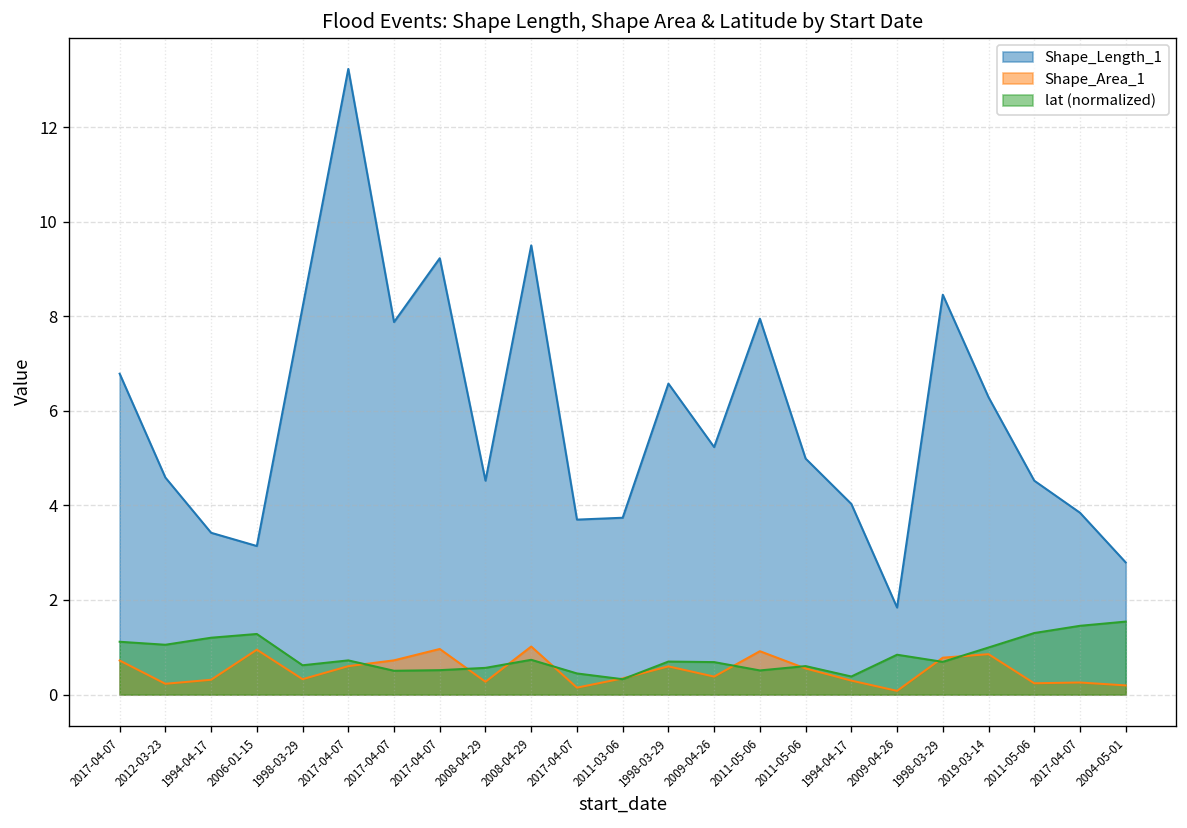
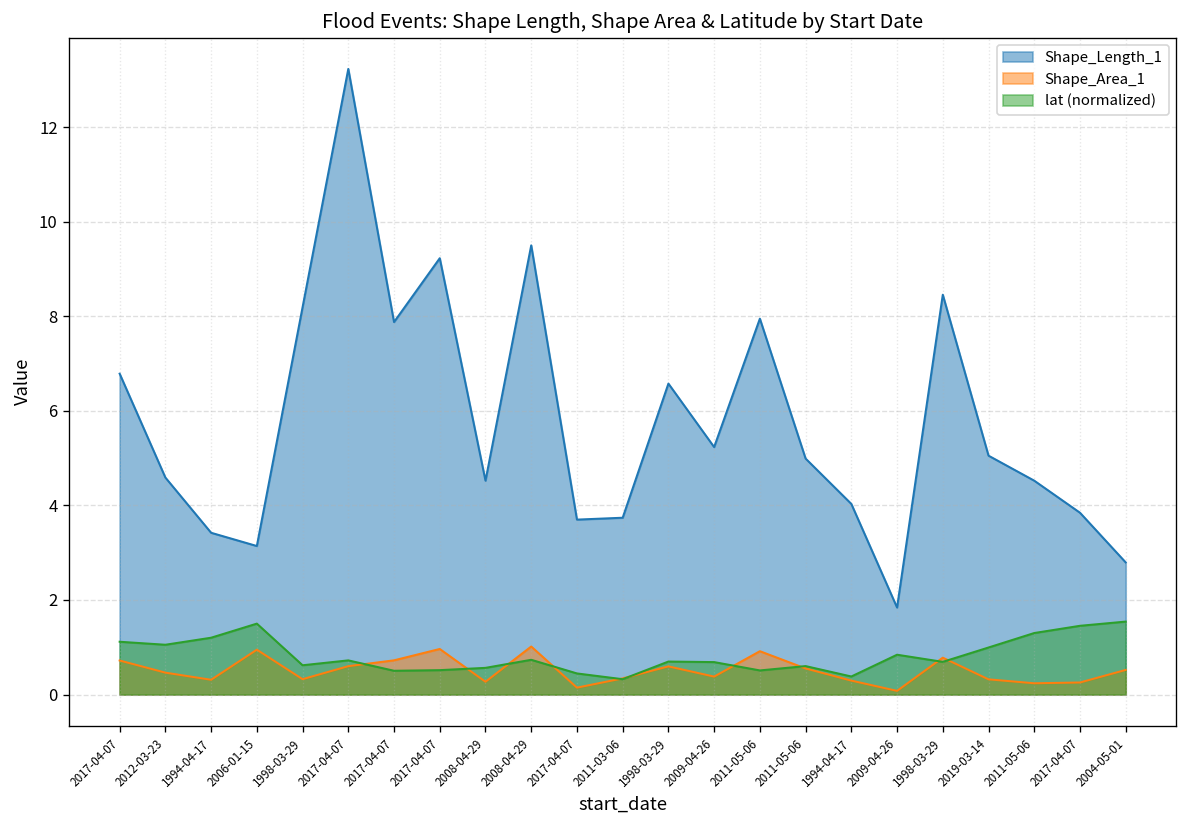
Shape_Area_1, 2012-03-23: 0.2 -> 0.5
lat (normalized), 2006-01-15: 1.3 -> 1.5
Shape_Length_1, 2019-03-14: 6.3 -> 5.1
Shape_Area_1, 2019-03-14: 0.9 -> 0.3
Shape_Area_1, 2004-05-01: 0.2 -> 0.5
